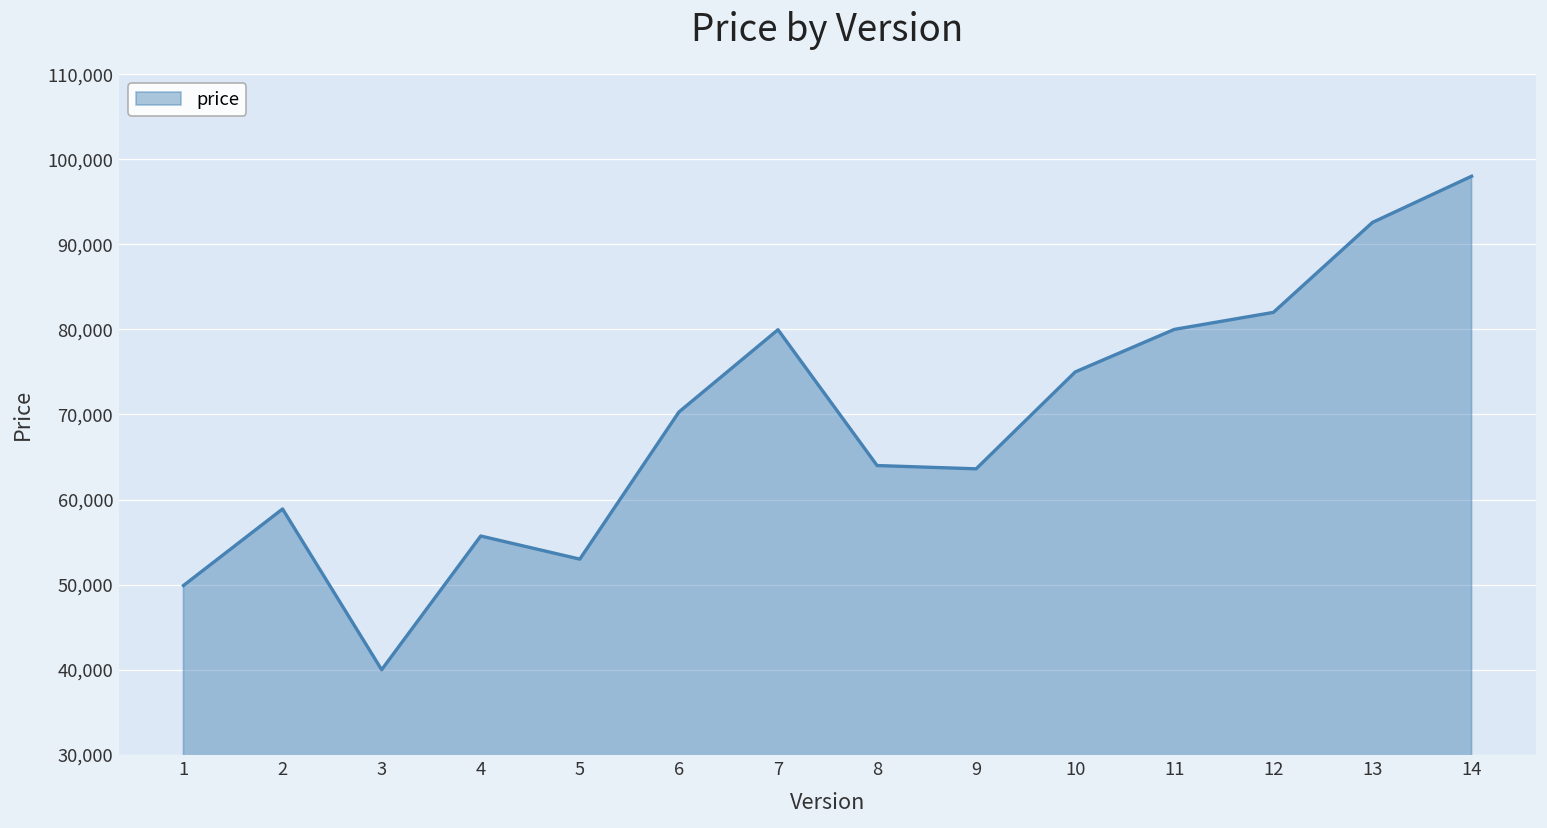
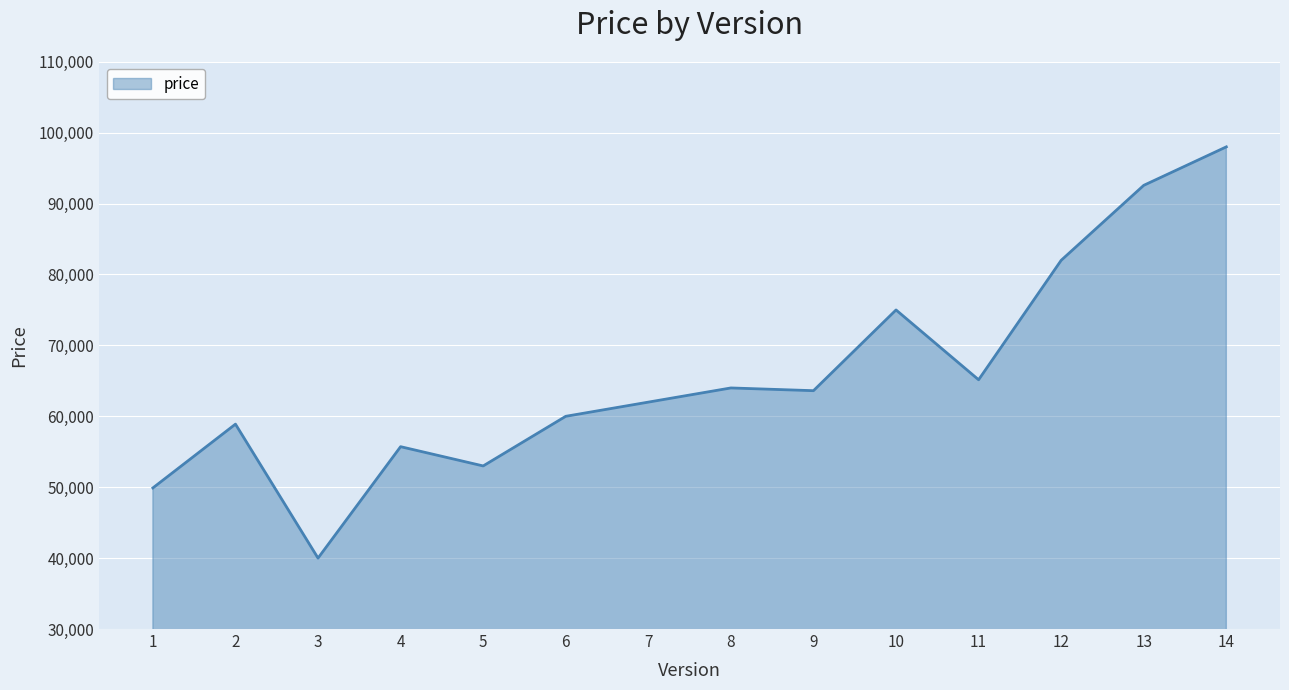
6: 70,000 -> 60,000
7: 80,000 -> 62,000
11: 80,000 -> 65,000
